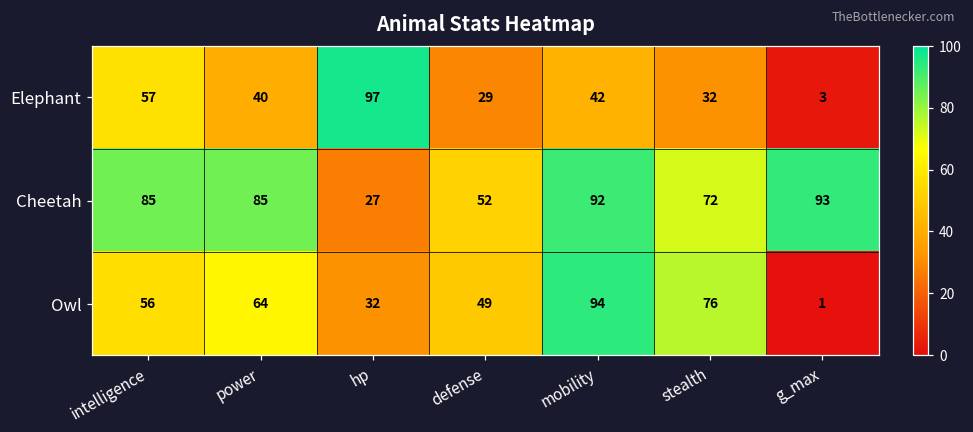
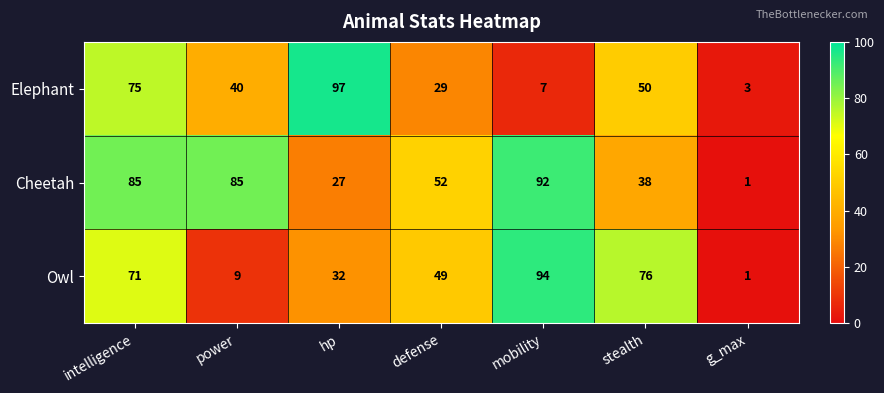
Elephant, intelligence: 57 -> 75
Elephant, mobility: 42 -> 7
Elephant, stealth: 32 -> 50
Cheetah, stealth: 72 -> 38
Cheetah, g_max: 93 -> 1
Owl, intelligence: 56 -> 71
Owl, power: 64 -> 9
